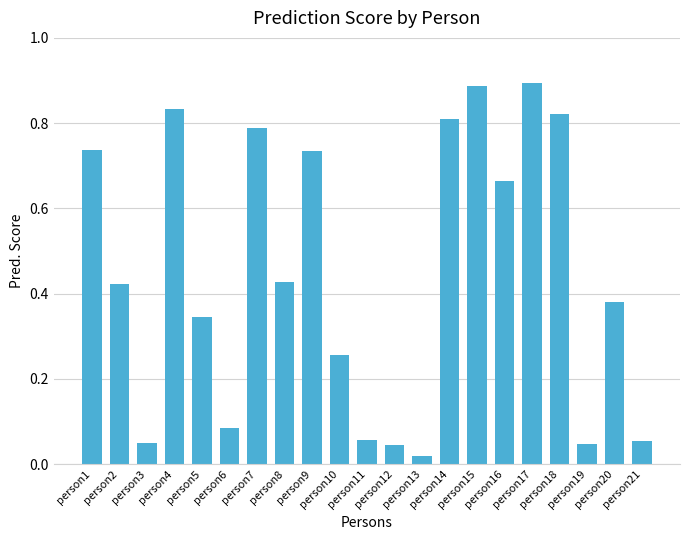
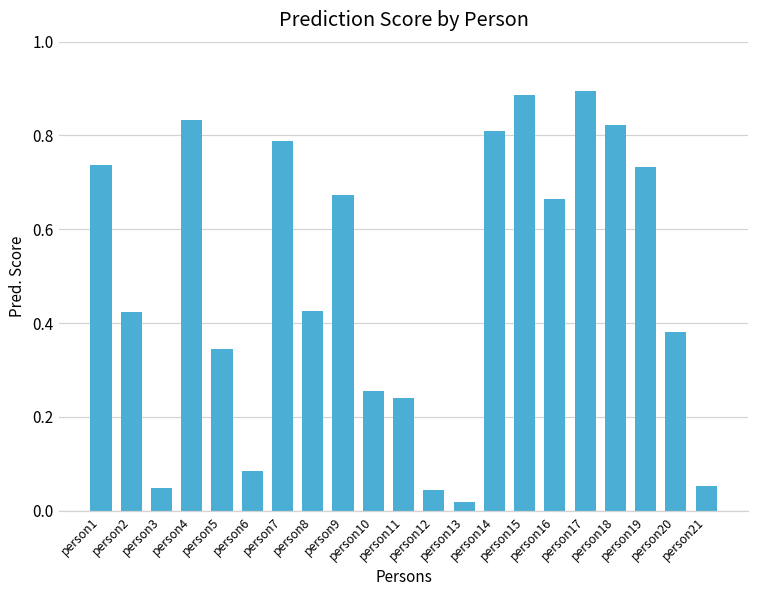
person9: 0.73 -> 0.67
person11: 0.06 -> 0.24
person19: 0.05 -> 0.73
